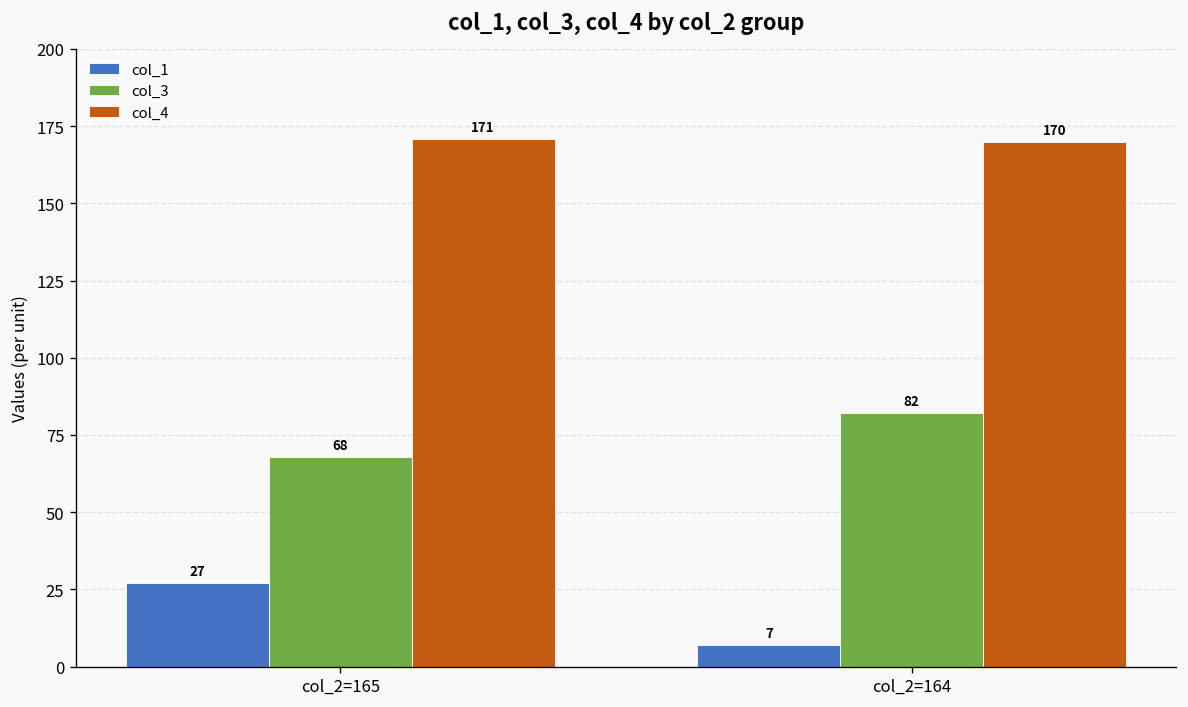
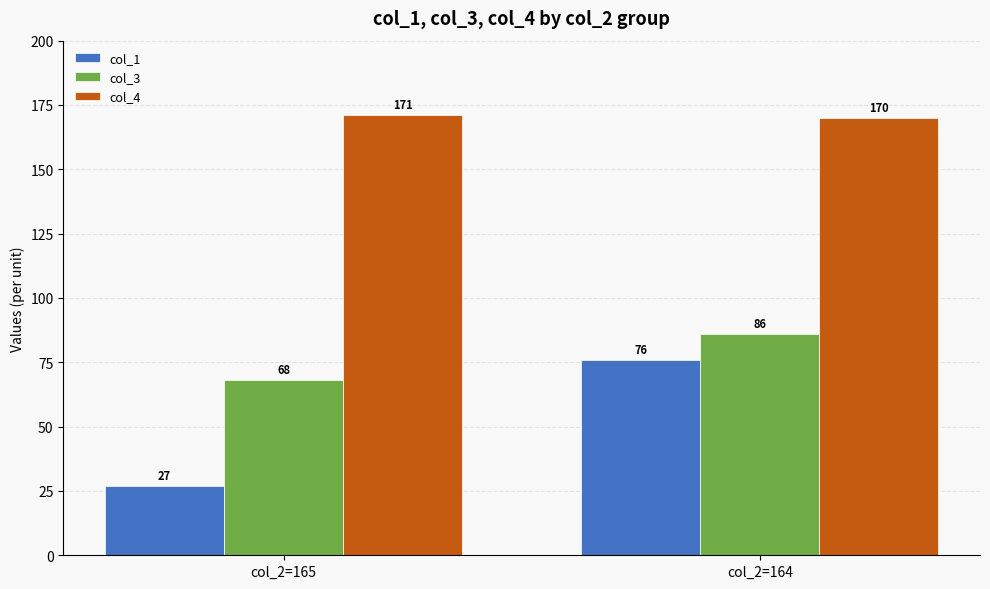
col_1, col_2=164: 7 -> 76
col_3, col_2=164: 82 -> 86
